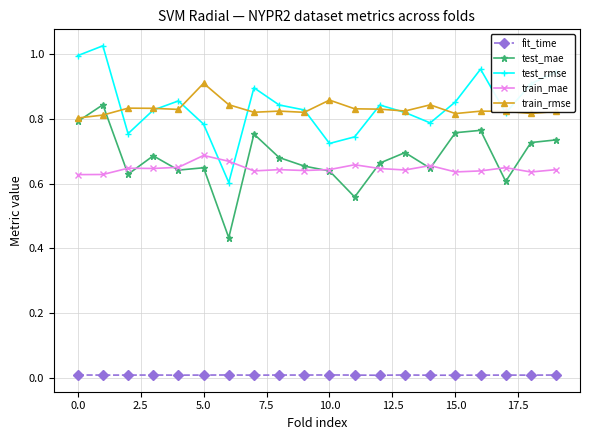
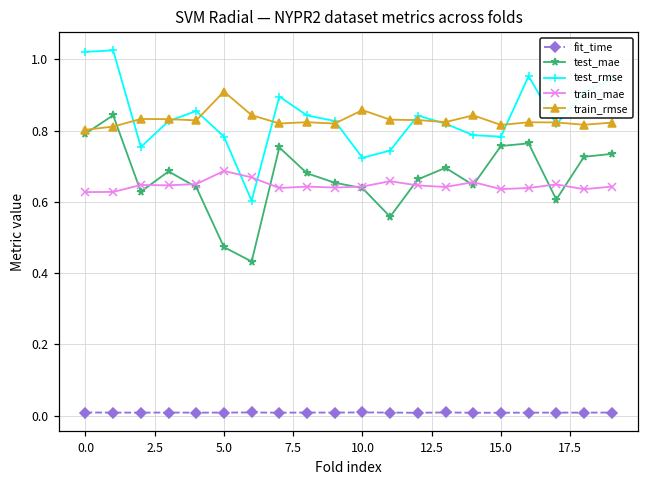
test_rmse, 0.0: 0.99 -> 1.02
test_mae, 5.0: 0.65 -> 0.47
test_rmse, 15.0: 0.85 -> 0.78
